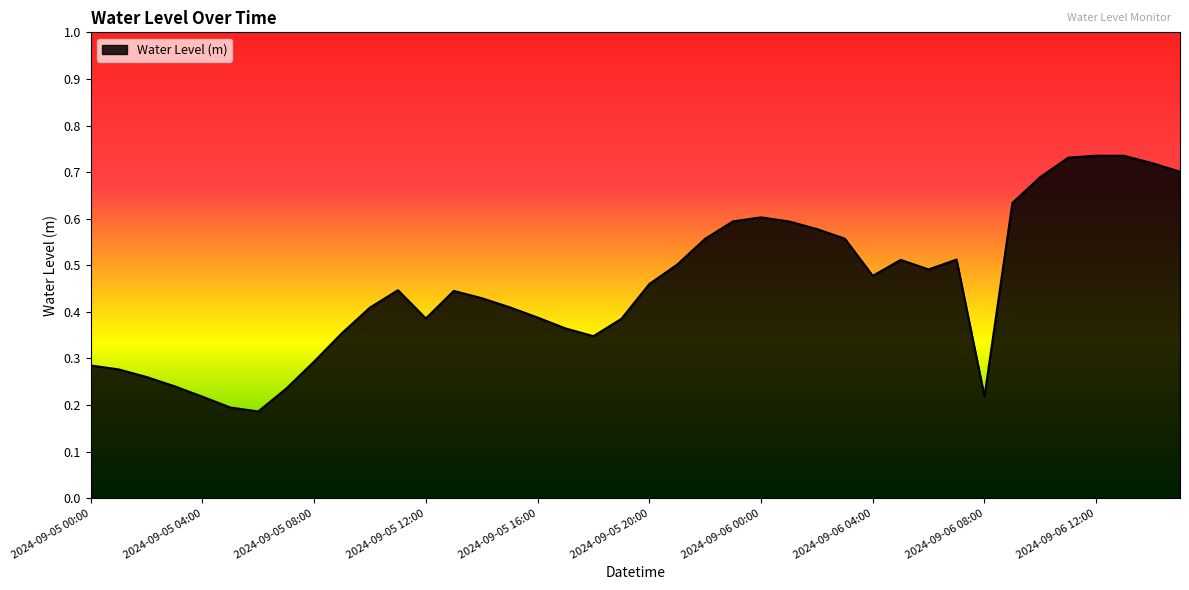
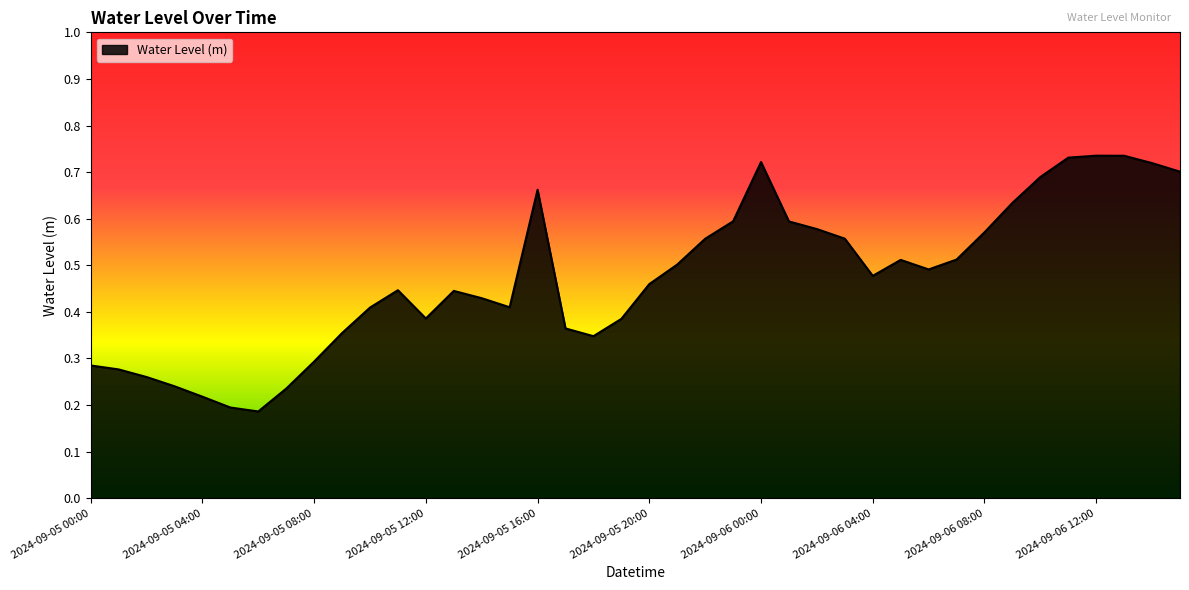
2024-09-05 16:00: 0.39 -> 0.66
2024-09-06 00:00: 0.60 -> 0.72
2024-09-06 08:00: 0.22 -> 0.57
